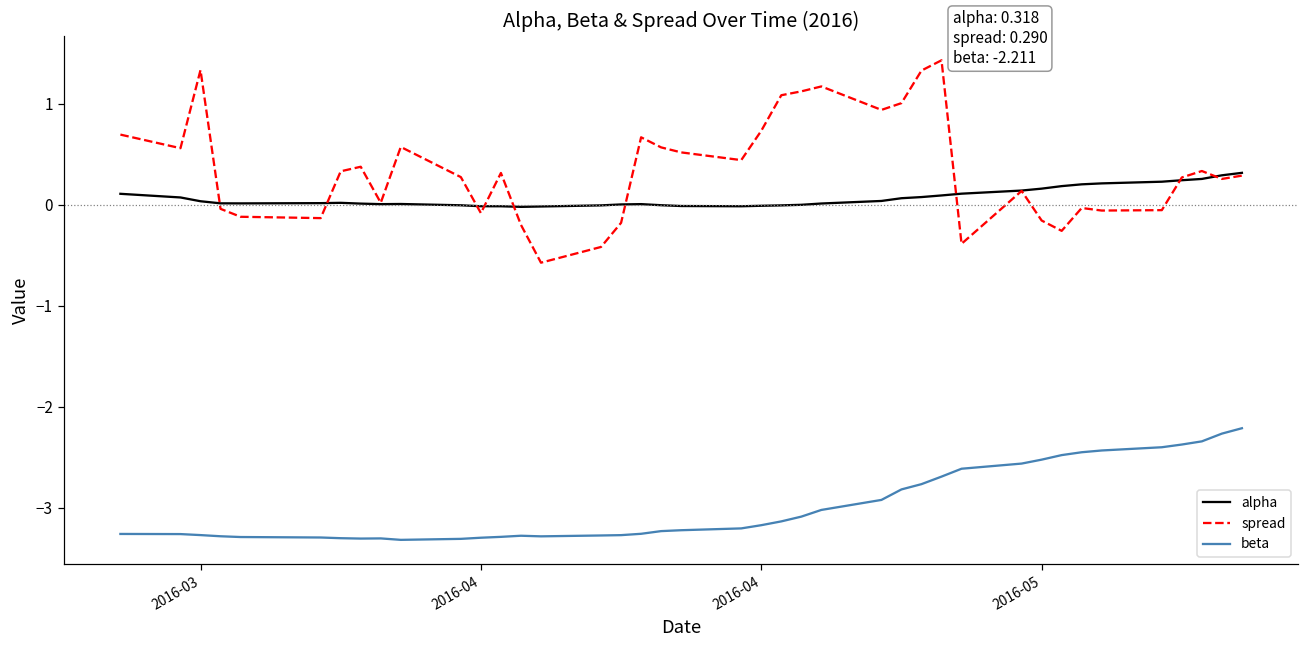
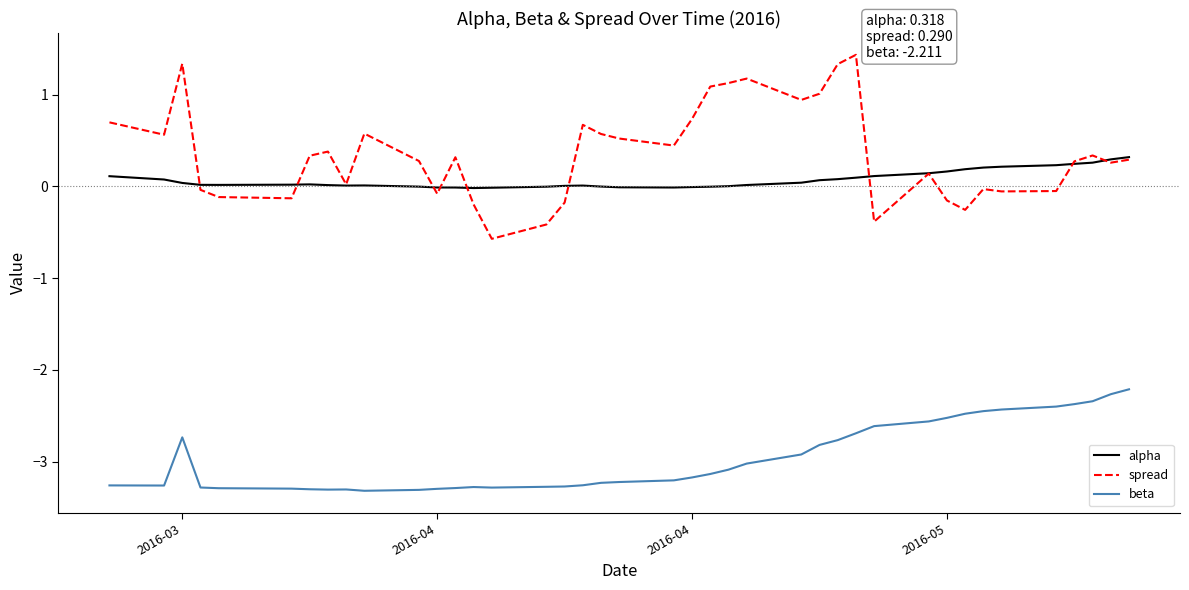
beta, 2016-03: -3.3 -> -2.7
